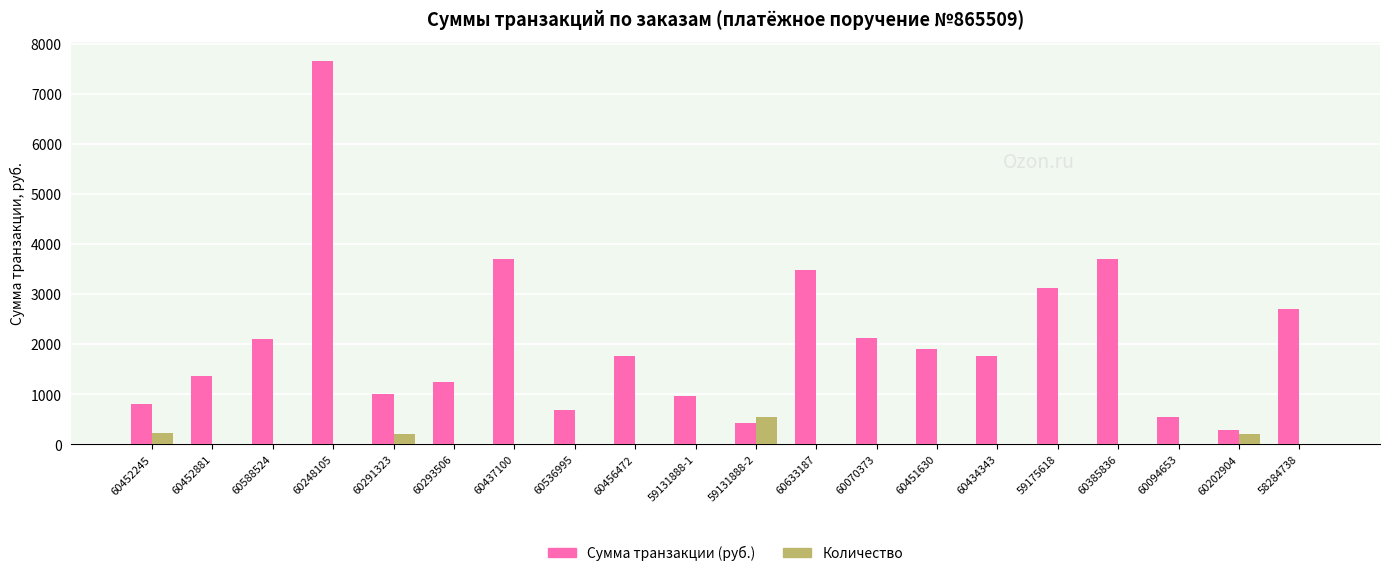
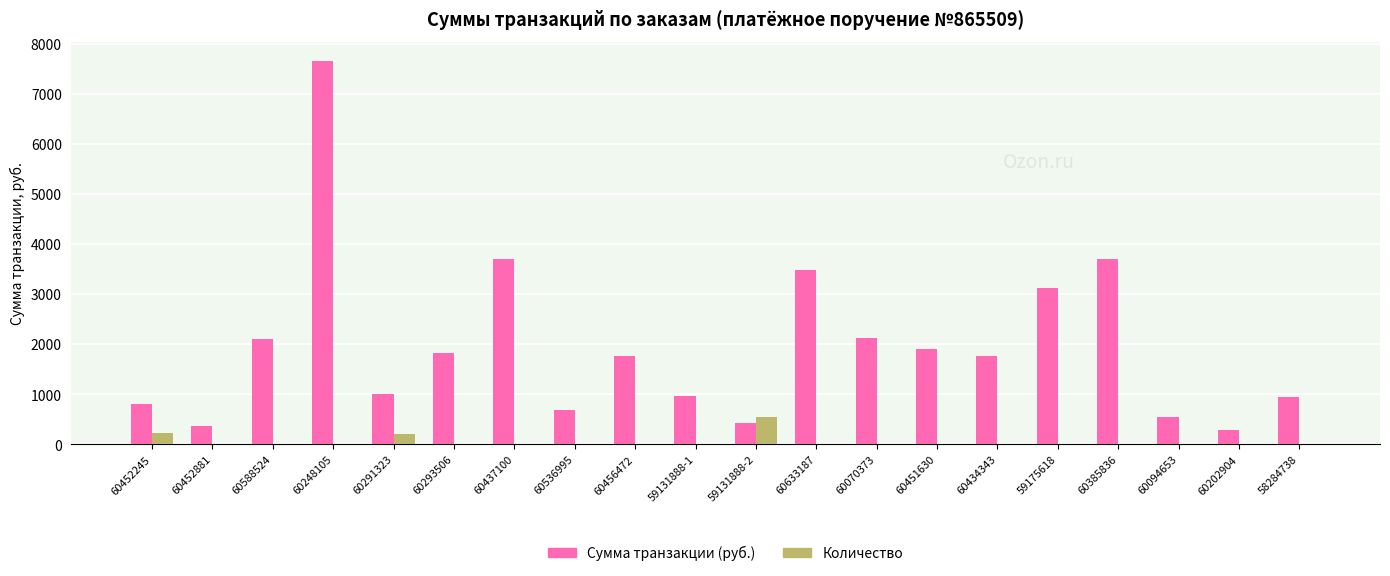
Сумма транзакции (руб.), 60452881: 1400 -> 400
Сумма транзакции (руб.), 60293506: 1200 -> 1800
Количество, 60202904: 200 -> 0
Сумма транзакции (руб.), 58284738: 2700 -> 900
